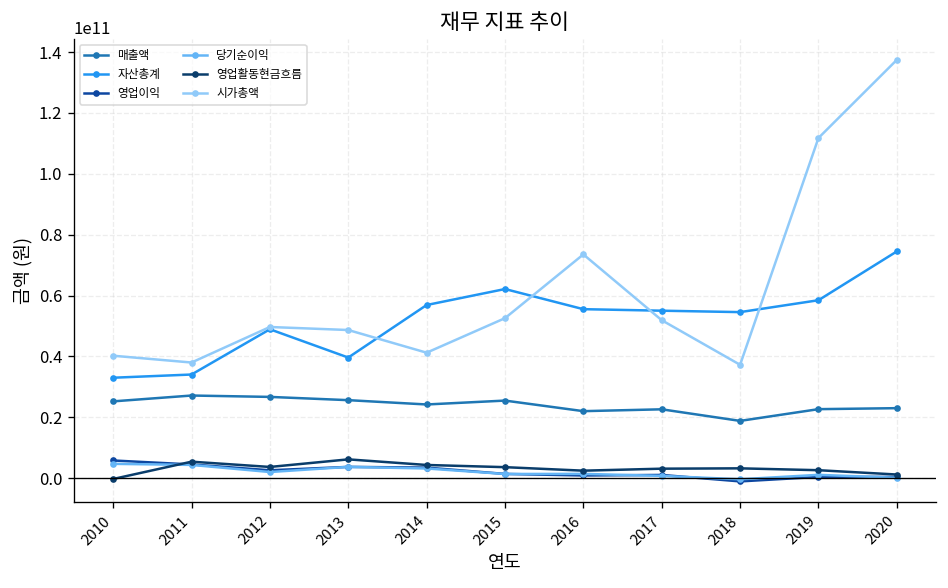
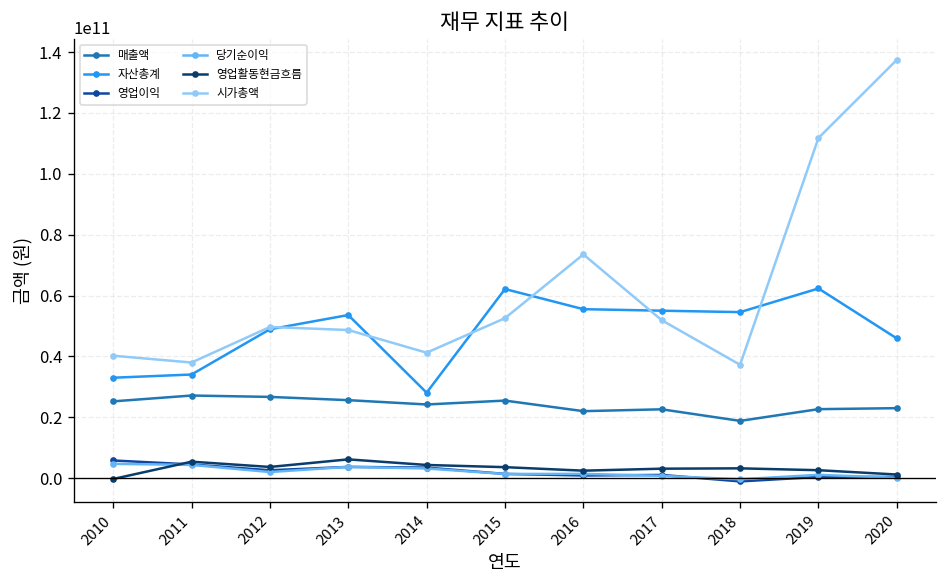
자산총계, 2013: 40000000000 -> 54000000000
자산총계, 2014: 57000000000 -> 28000000000
자산총계, 2019: 58000000000 -> 62000000000
자산총계, 2020: 74000000000 -> 46000000000
